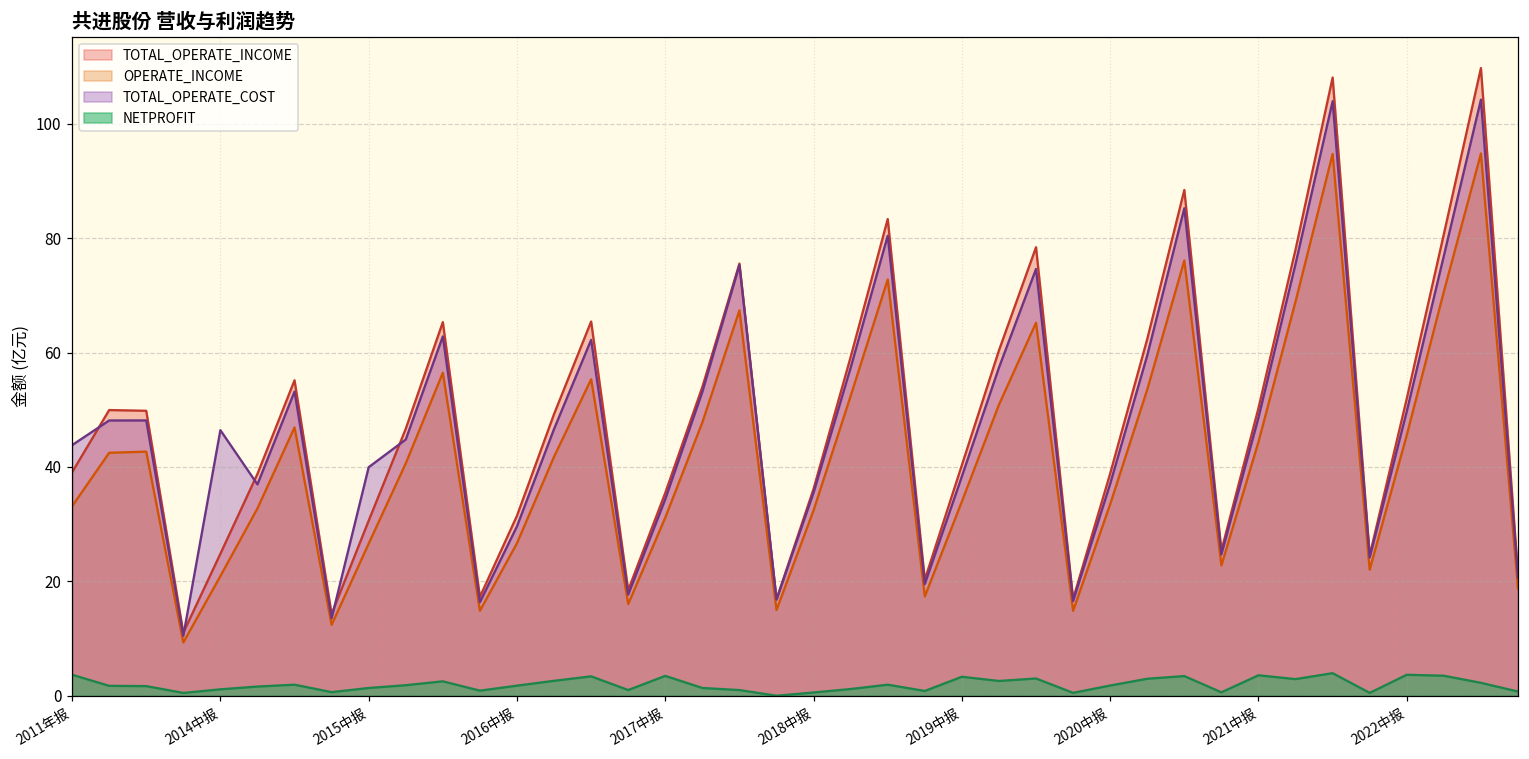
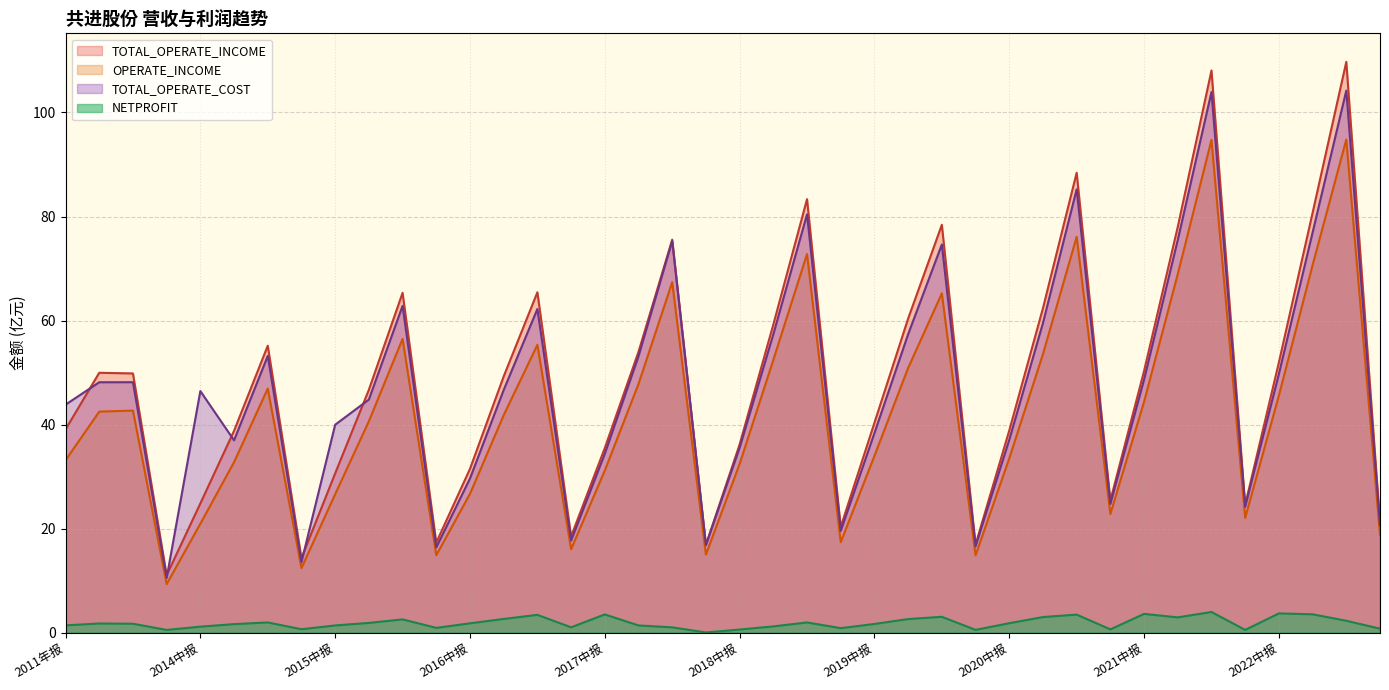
NETPROFIT, 2011年报: 4 -> 1
NETPROFIT, 2019中报: 3 -> 2
